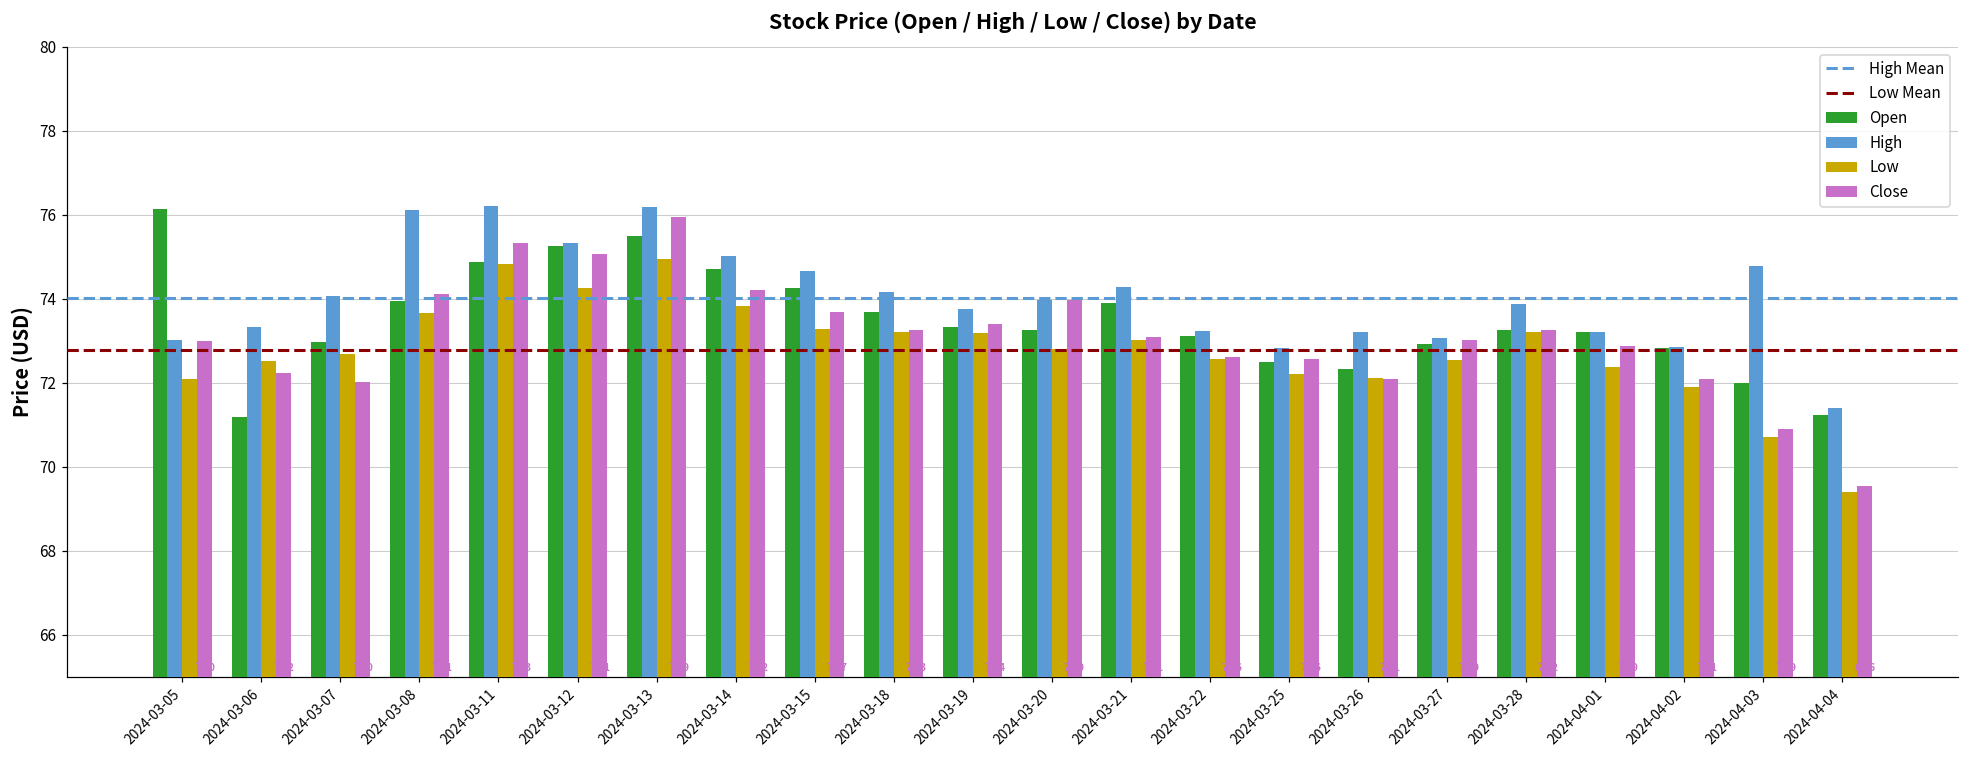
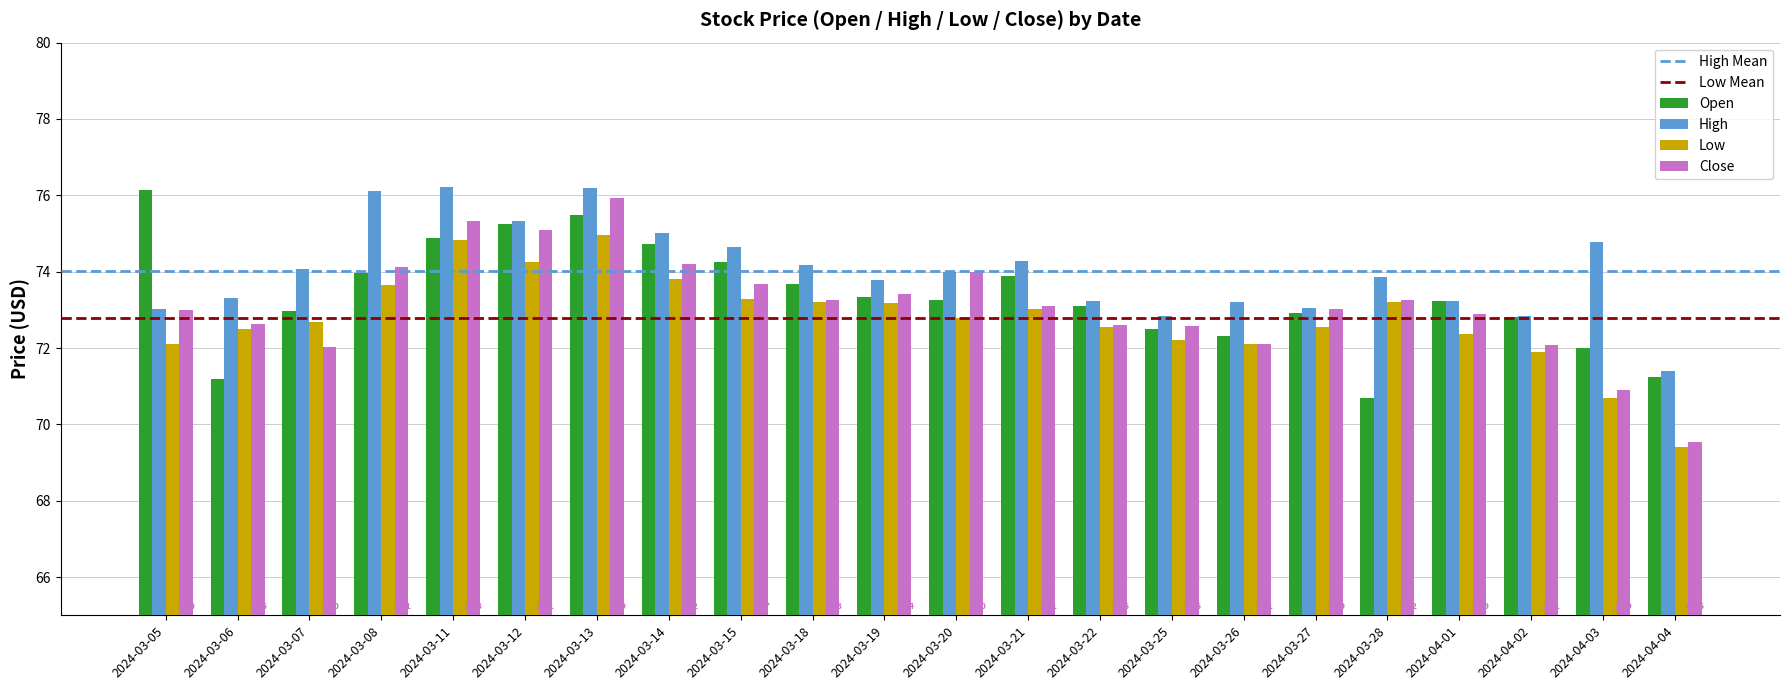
Close, 2024-03-06: 72.2 -> 72.6
Open, 2024-03-28: 73.3 -> 70.7
